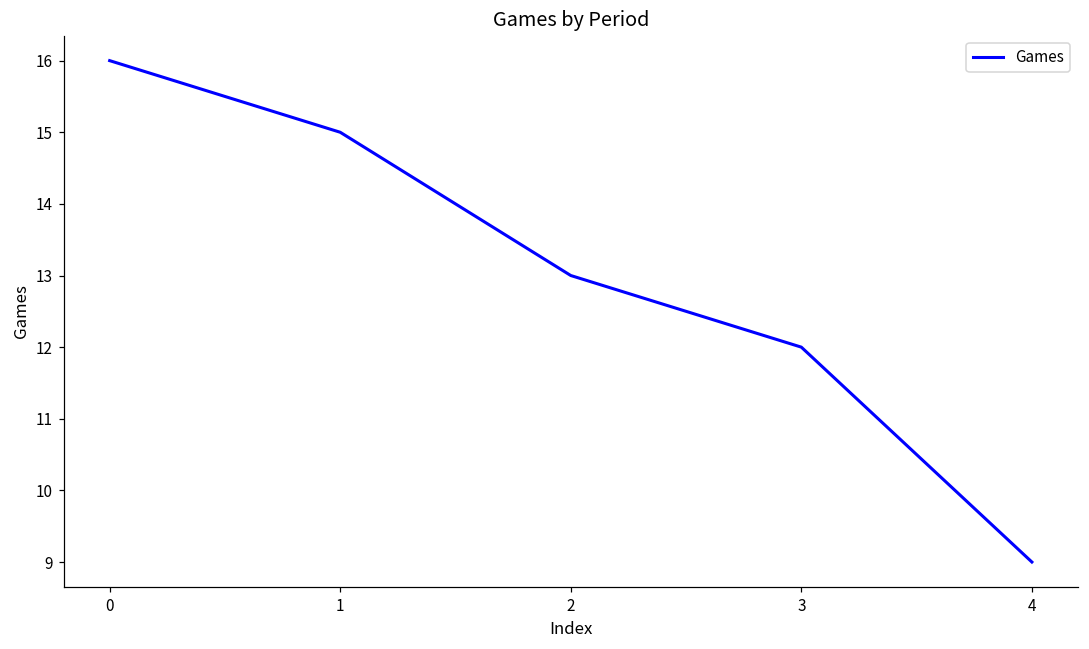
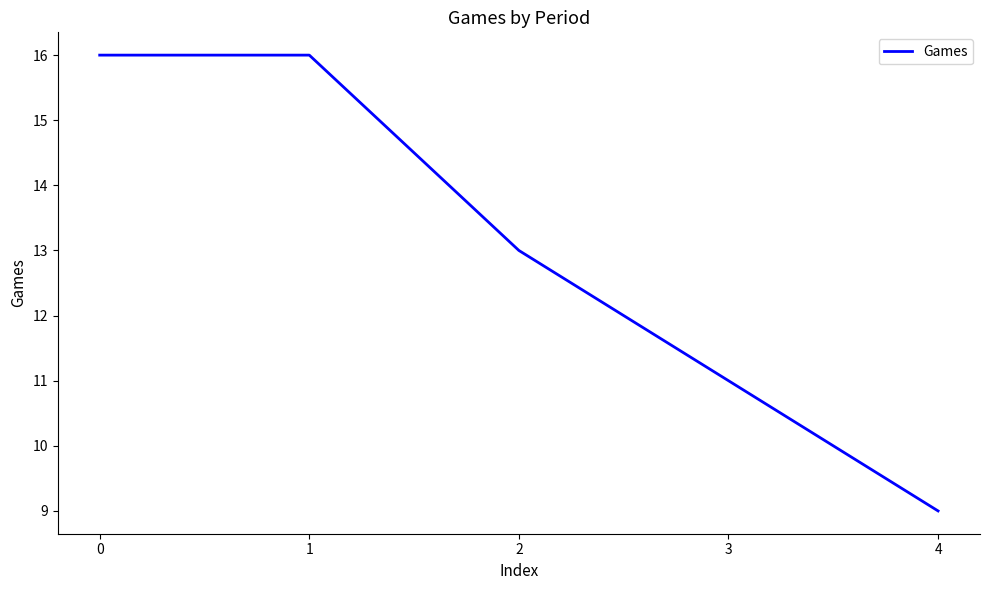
1: 15 -> 16
3: 12 -> 11
